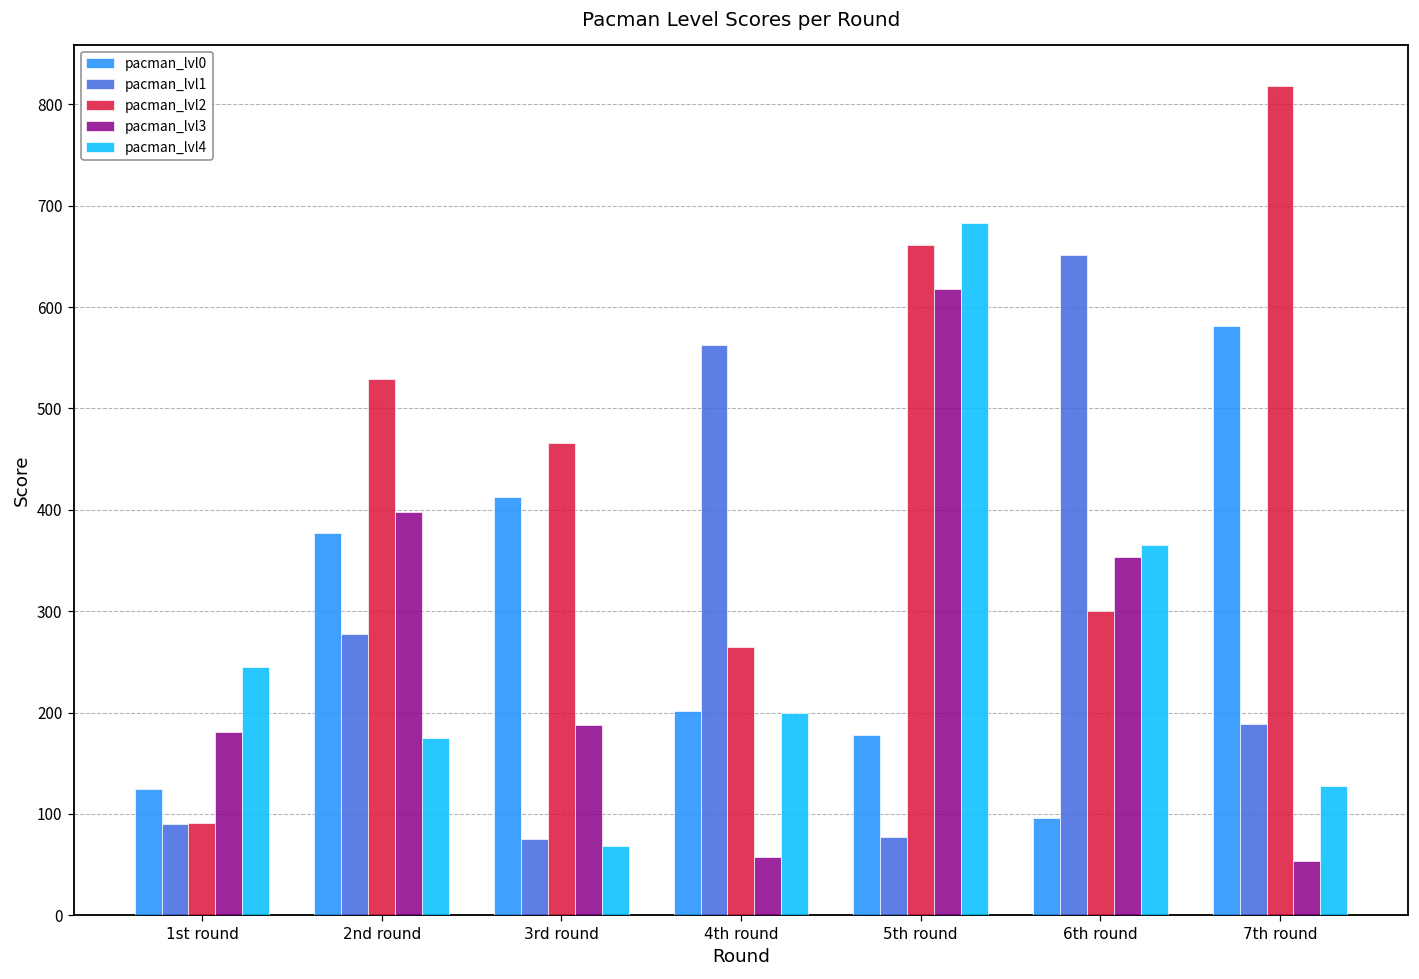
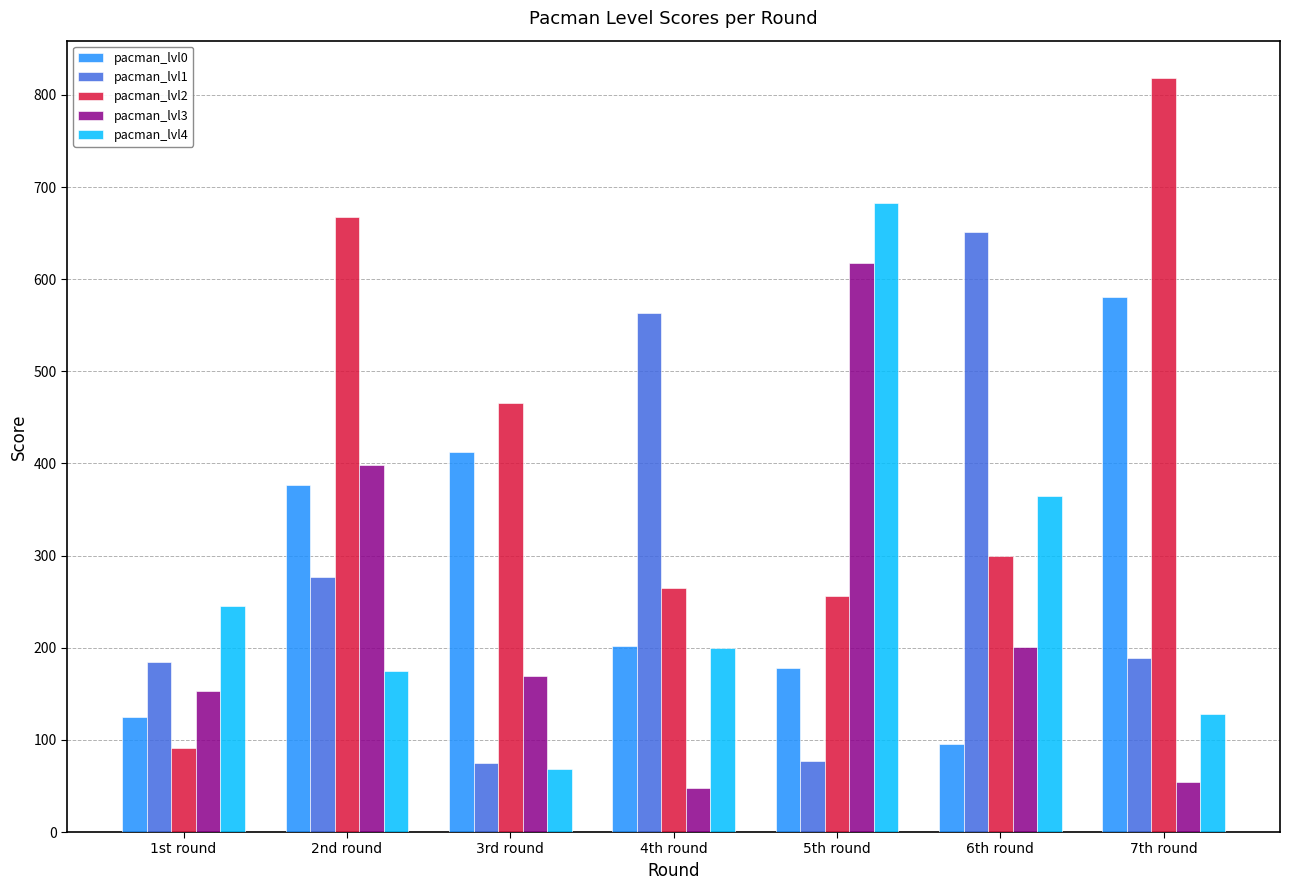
pacman_lvl1, 1st round: 90 -> 190
pacman_lvl3, 1st round: 180 -> 150
pacman_lvl2, 2nd round: 530 -> 670
pacman_lvl3, 3rd round: 190 -> 170
pacman_lvl3, 4th round: 60 -> 50
pacman_lvl2, 5th round: 660 -> 260
pacman_lvl3, 6th round: 350 -> 200
